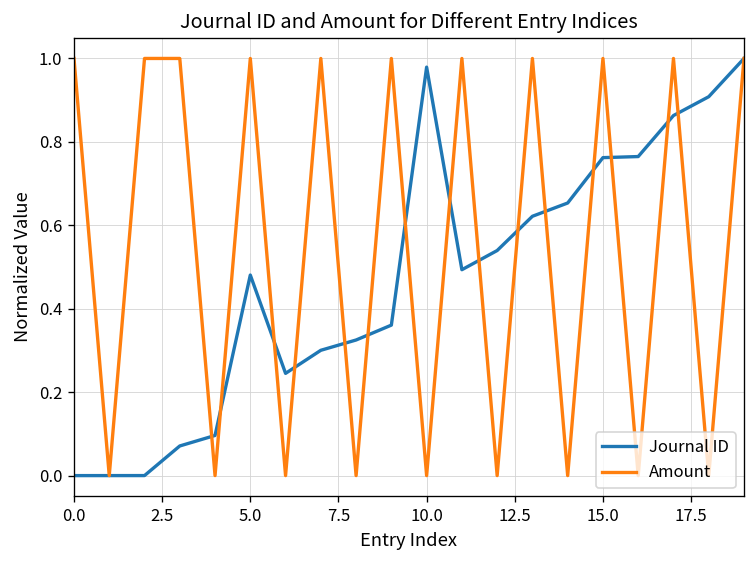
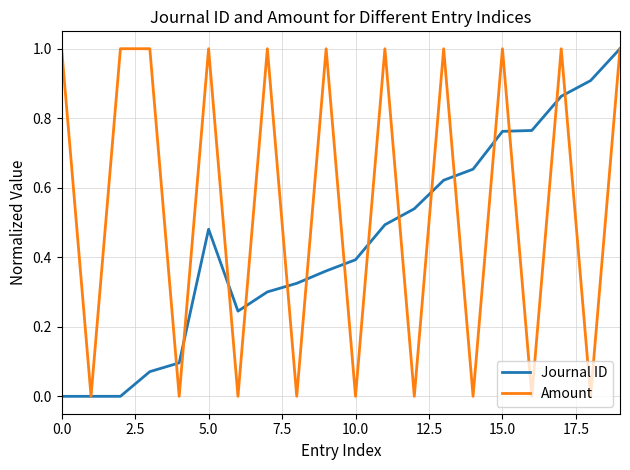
Journal ID, 10.0: 0.98 -> 0.39
